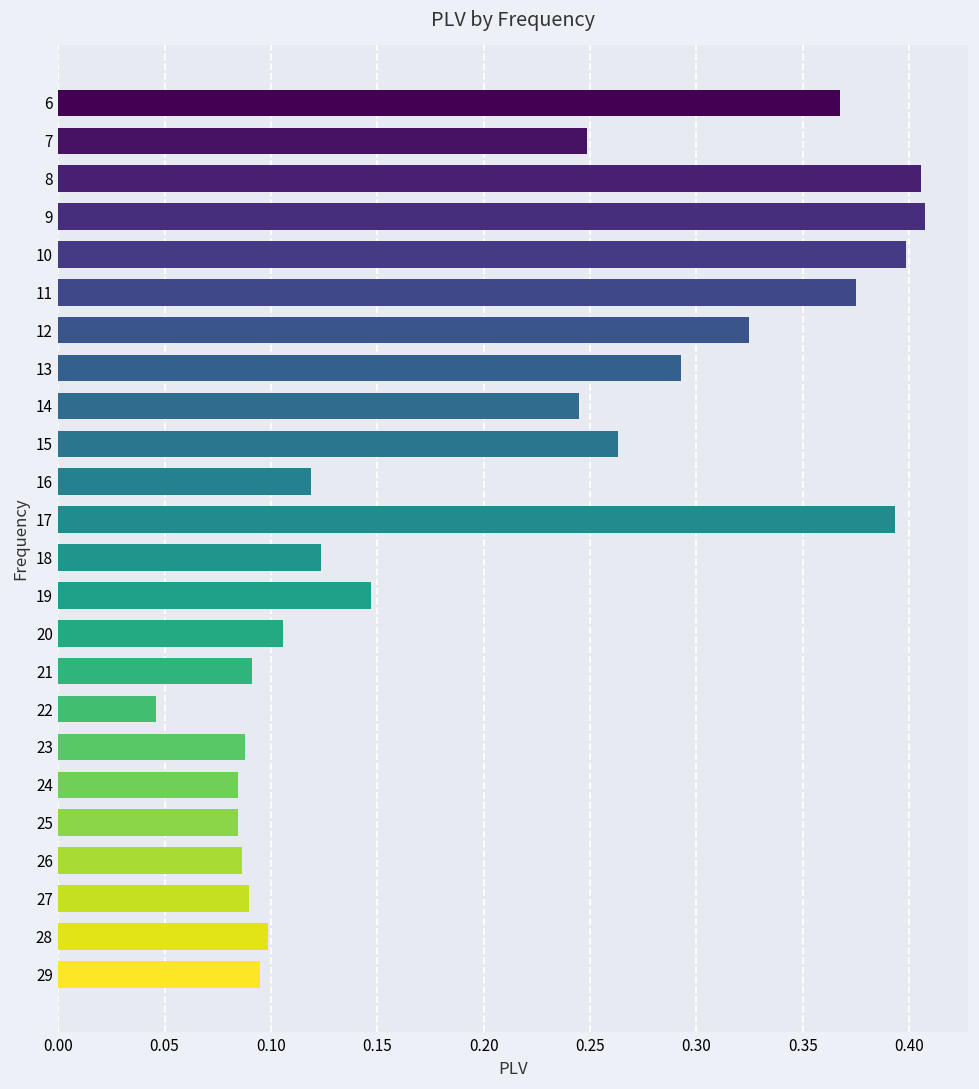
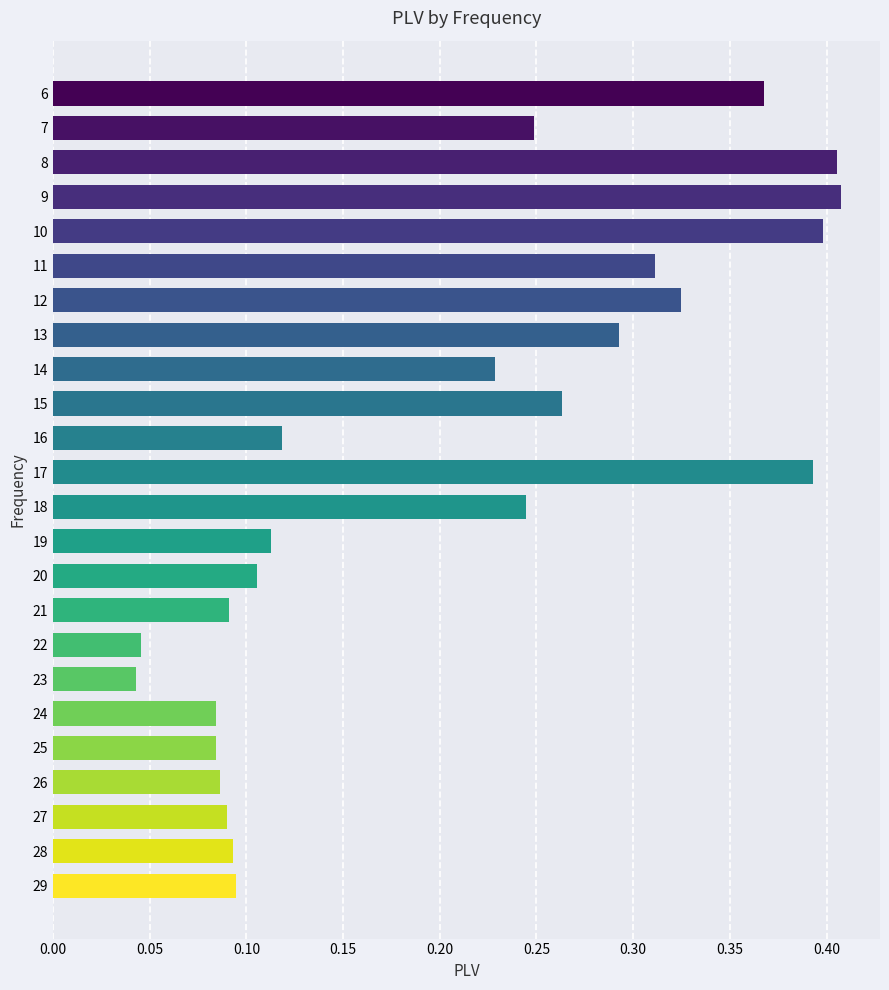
11: 0.375 -> 0.311
14: 0.245 -> 0.229
18: 0.123 -> 0.245
19: 0.147 -> 0.113
23: 0.088 -> 0.043
28: 0.099 -> 0.093
